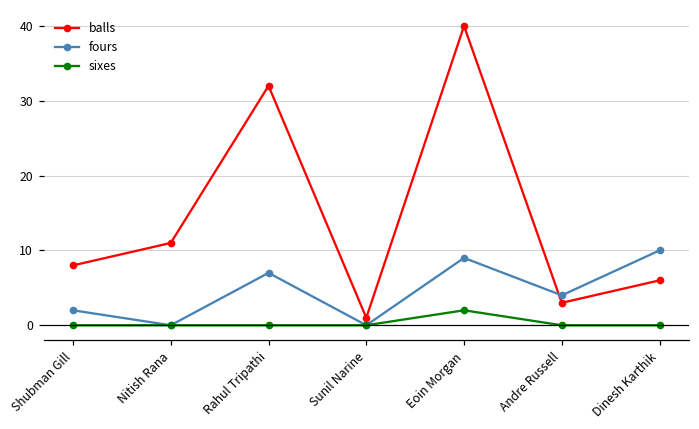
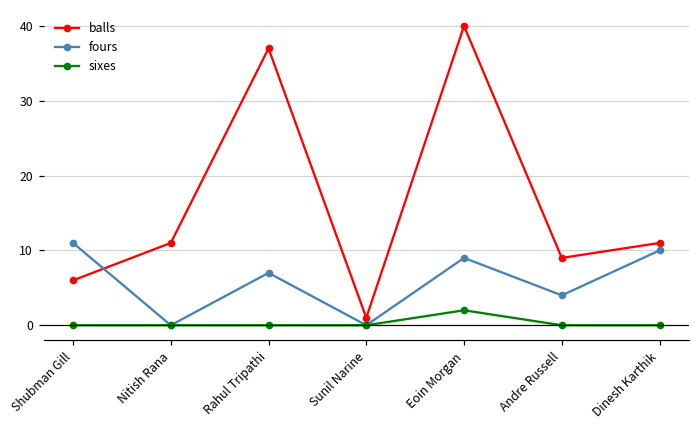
balls, Shubman Gill: 8 -> 6
fours, Shubman Gill: 2 -> 11
balls, Rahul Tripathi: 32 -> 37
balls, Andre Russell: 3 -> 9
balls, Dinesh Karthik: 6 -> 11
